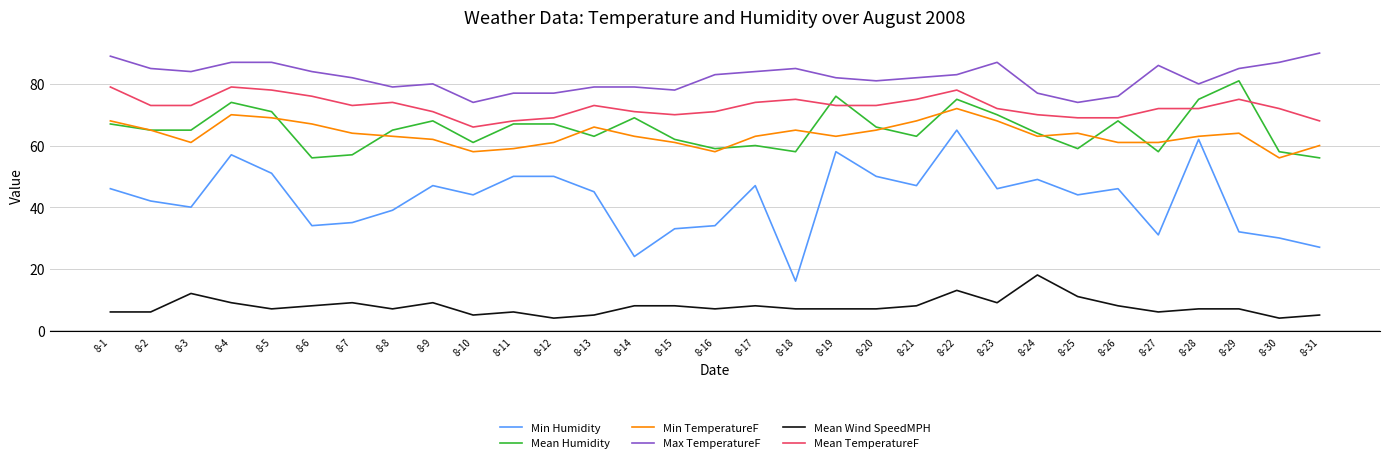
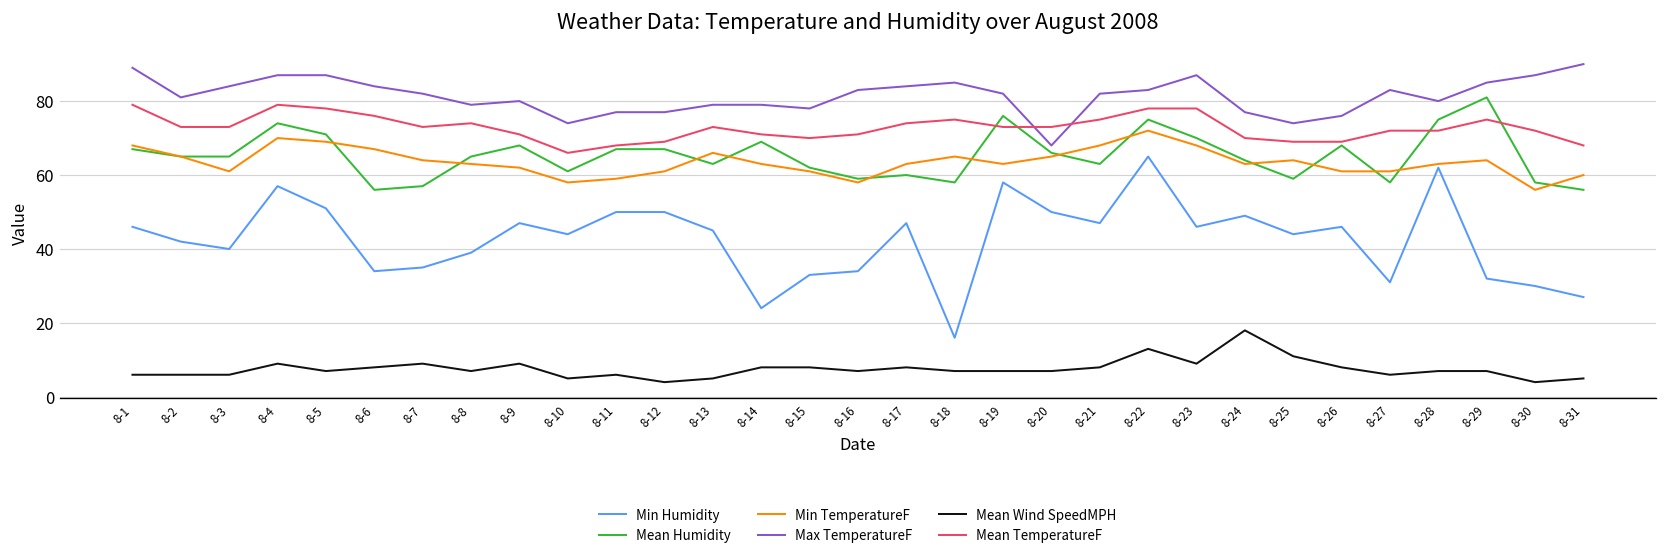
Max TemperatureF, 8-2: 85 -> 81
Mean Wind SpeedMPH, 8-3: 12 -> 6
Max TemperatureF, 8-20: 81 -> 68
Mean TemperatureF, 8-23: 72 -> 78
Max TemperatureF, 8-27: 86 -> 83
